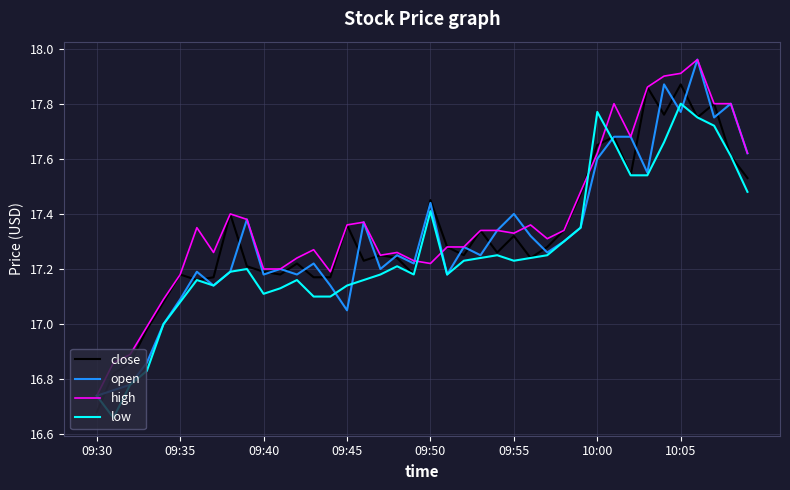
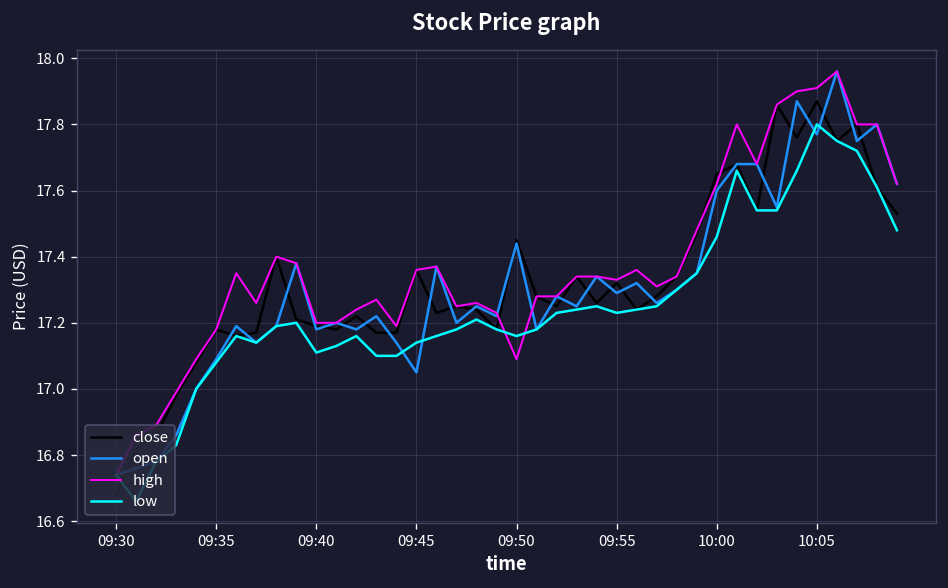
high, 09:50: 17.22 -> 17.09
low, 09:50: 17.41 -> 17.16
open, 09:55: 17.40 -> 17.29
low, 10:00: 17.77 -> 17.46
